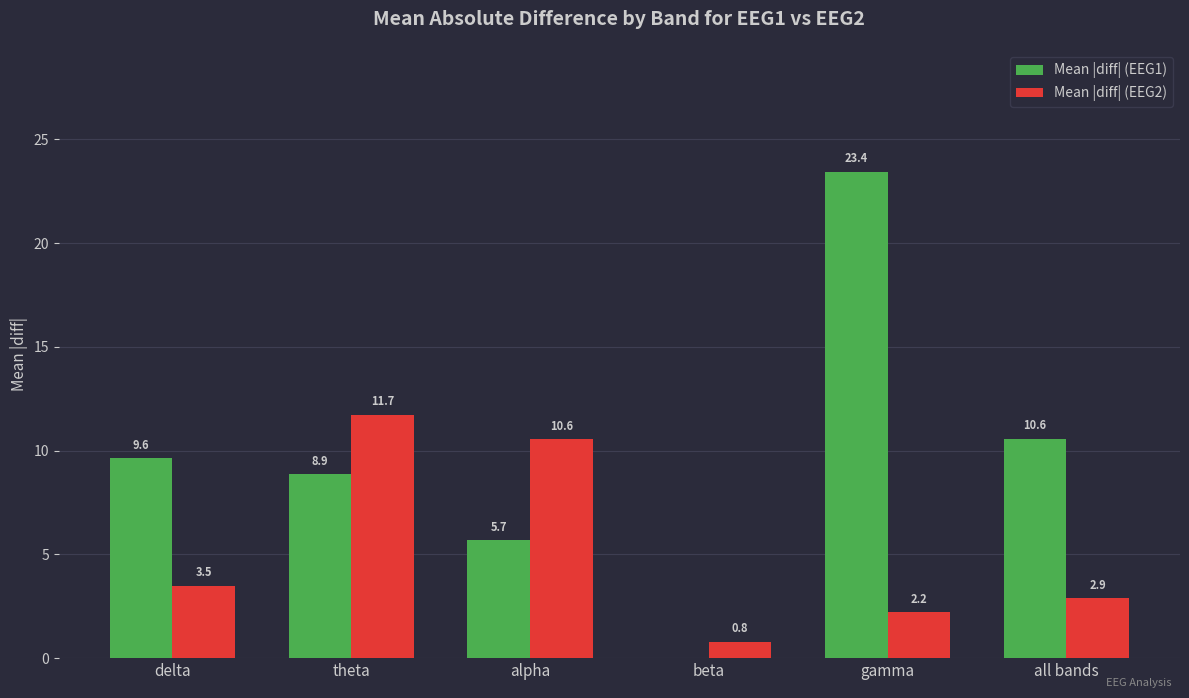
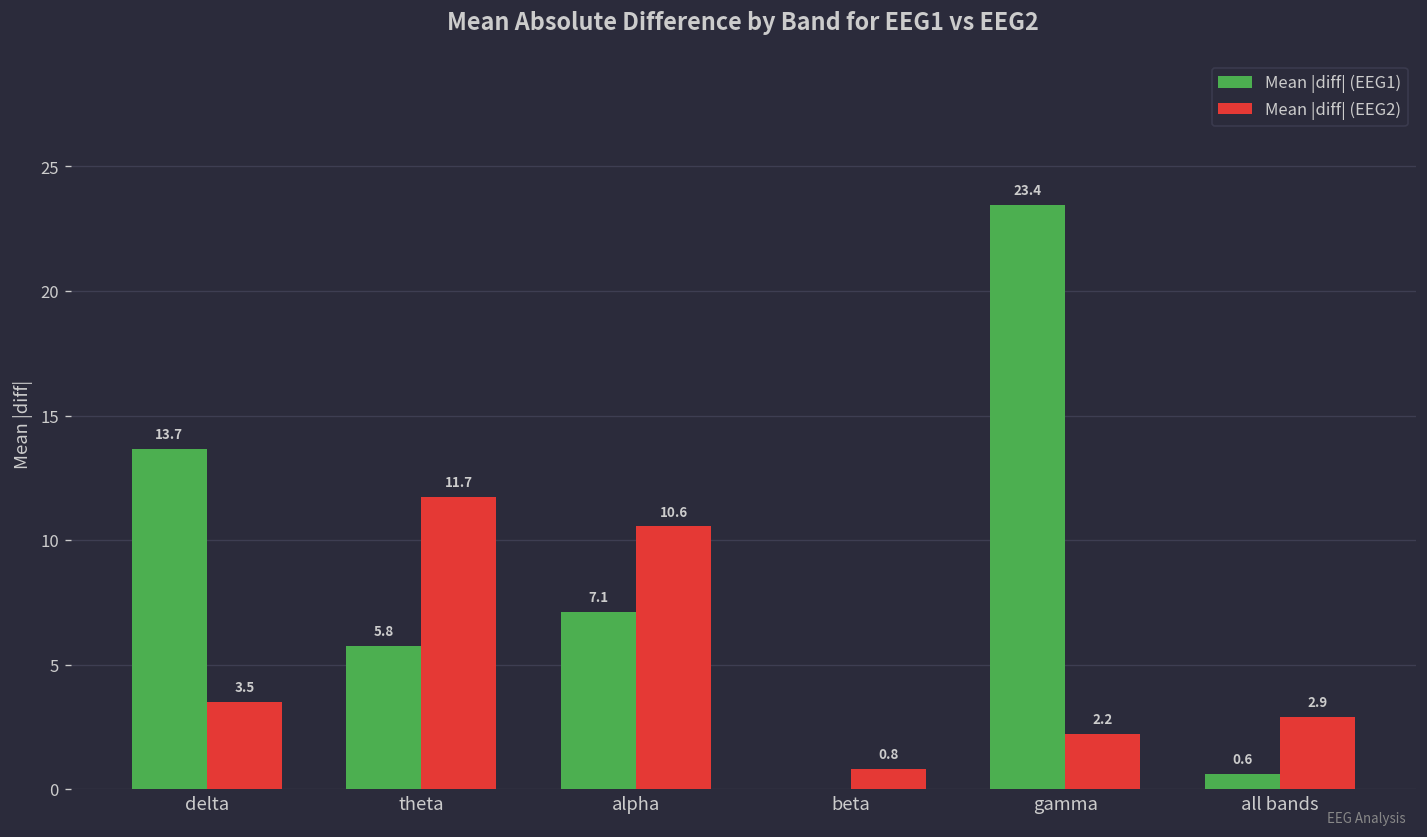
Mean |diff| (EEG1), delta: 9.6 -> 13.7
Mean |diff| (EEG1), theta: 8.9 -> 5.8
Mean |diff| (EEG1), alpha: 5.7 -> 7.1
Mean |diff| (EEG1), all bands: 10.6 -> 0.6
